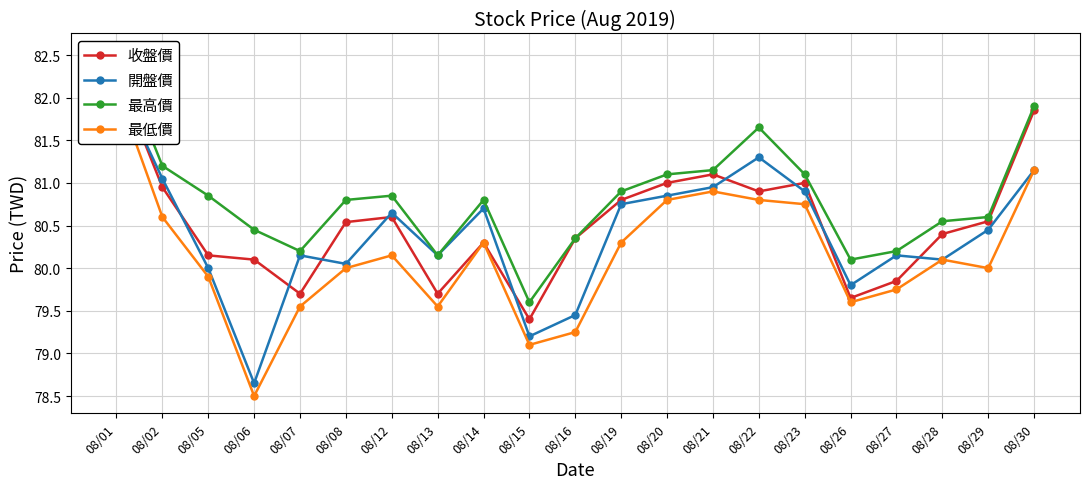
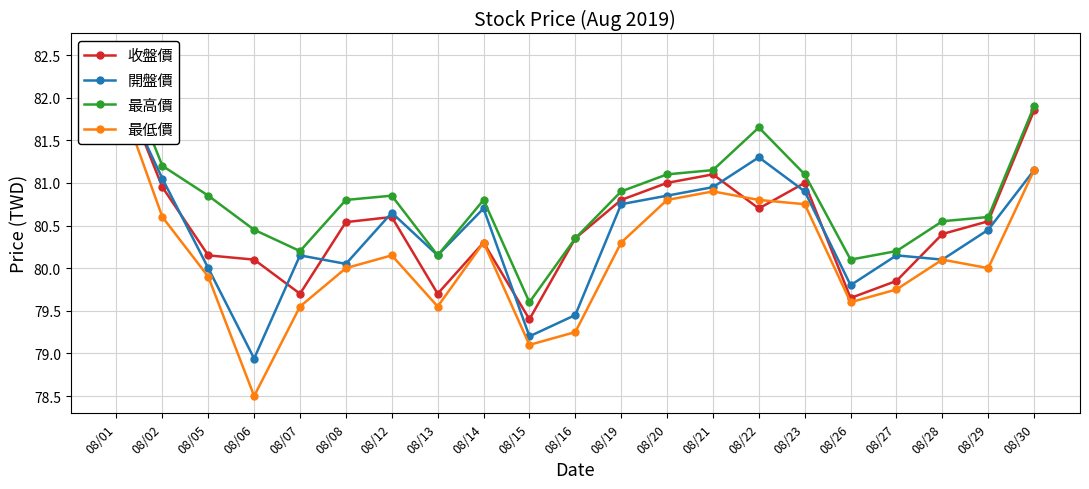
開盤價, 08/06: 78.7 -> 78.9
收盤價, 08/22: 80.9 -> 80.7
